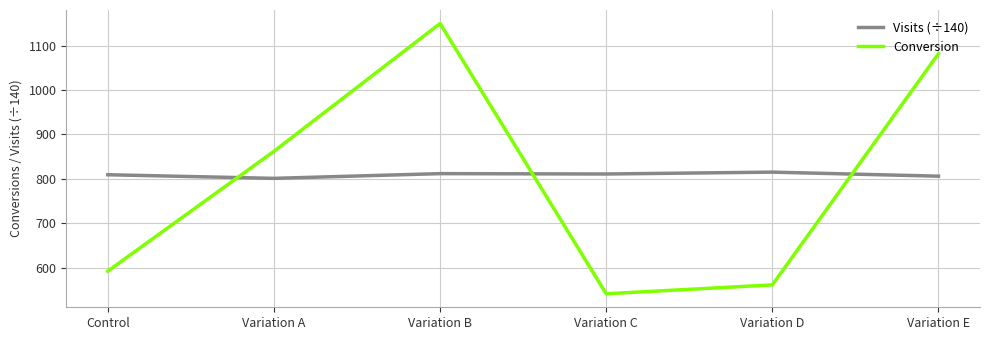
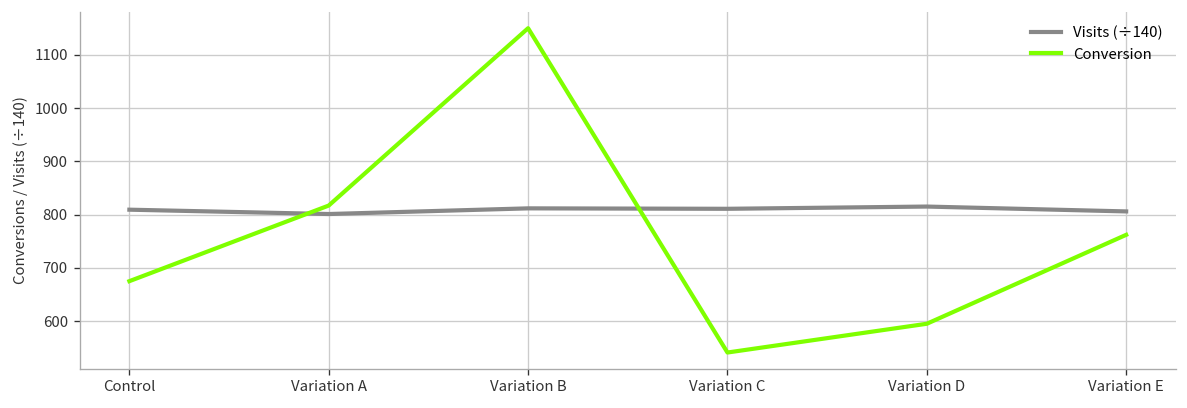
Conversion, Control: 590 -> 680
Conversion, Variation A: 860 -> 820
Conversion, Variation D: 560 -> 600
Conversion, Variation E: 1080 -> 760
